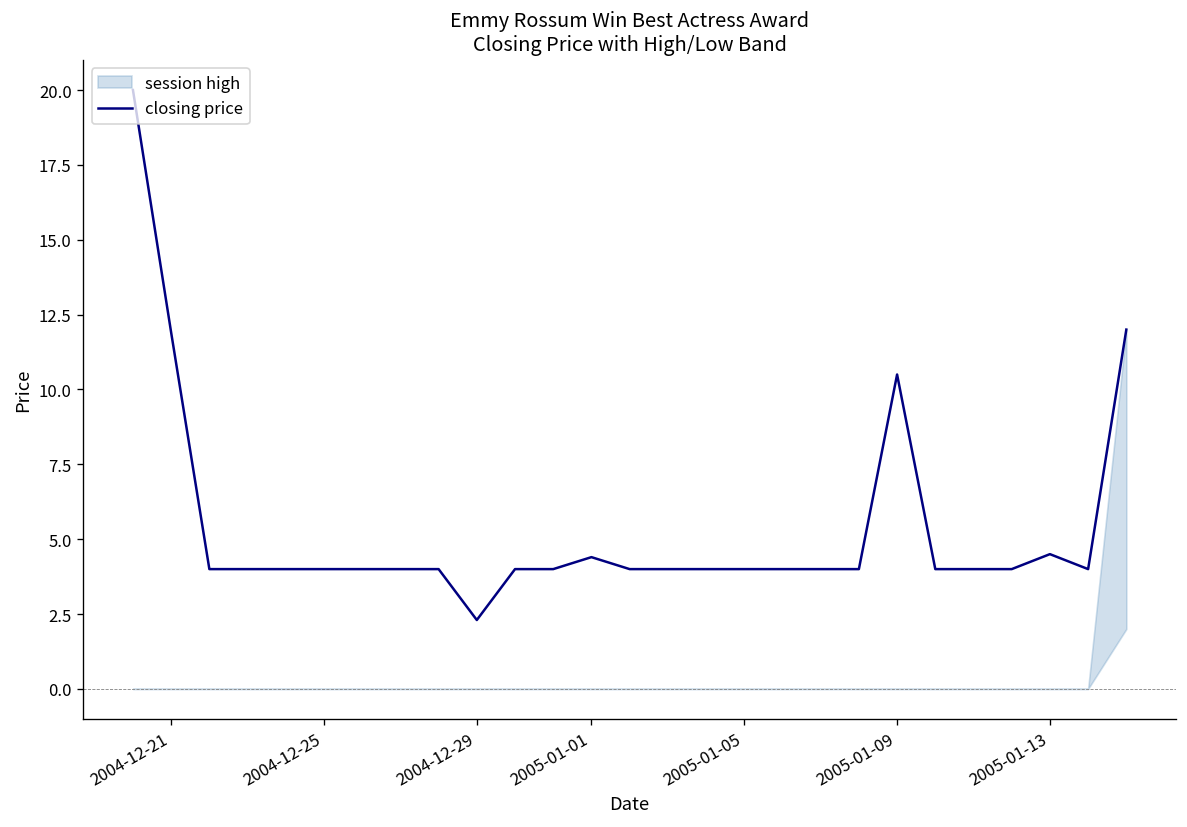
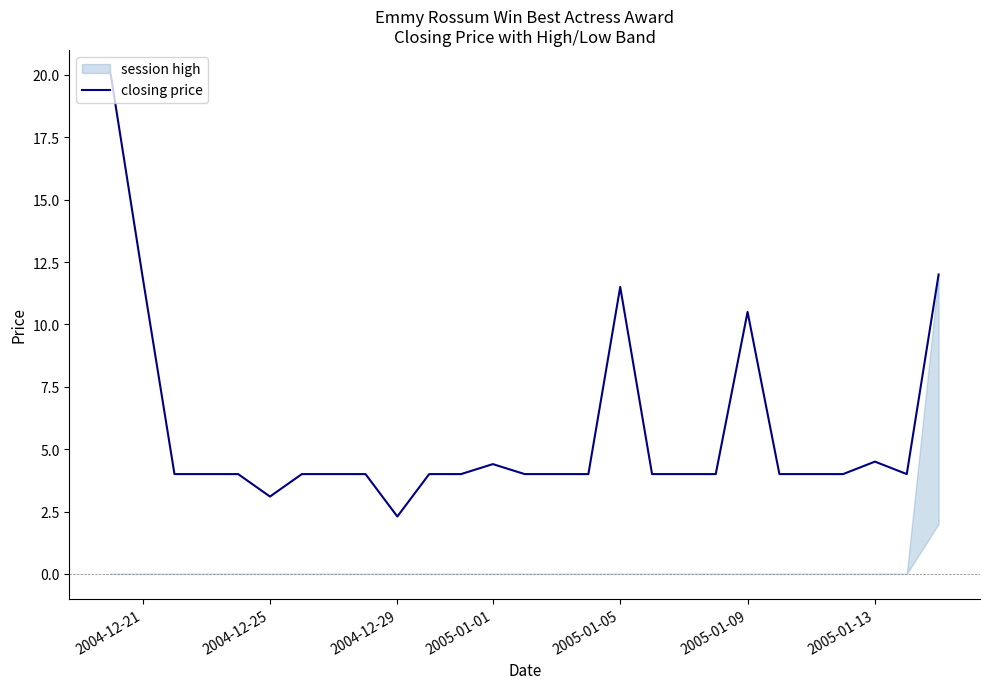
closing price, 2004-12-25: 4.0 -> 3.1
closing price, 2005-01-05: 4.0 -> 11.5
